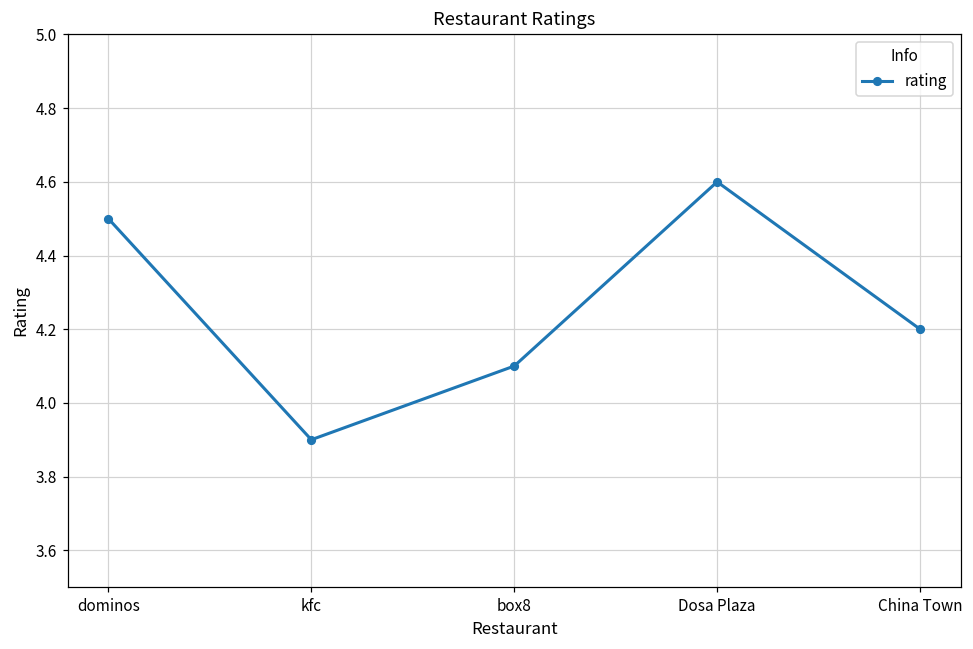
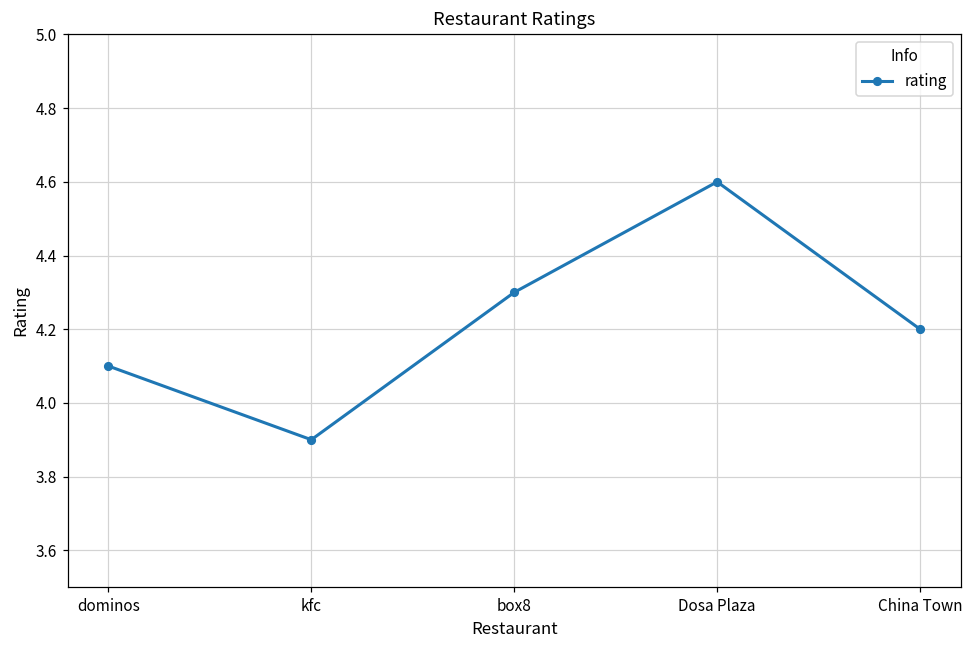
dominos: 4.5 -> 4.1
box8: 4.1 -> 4.3
